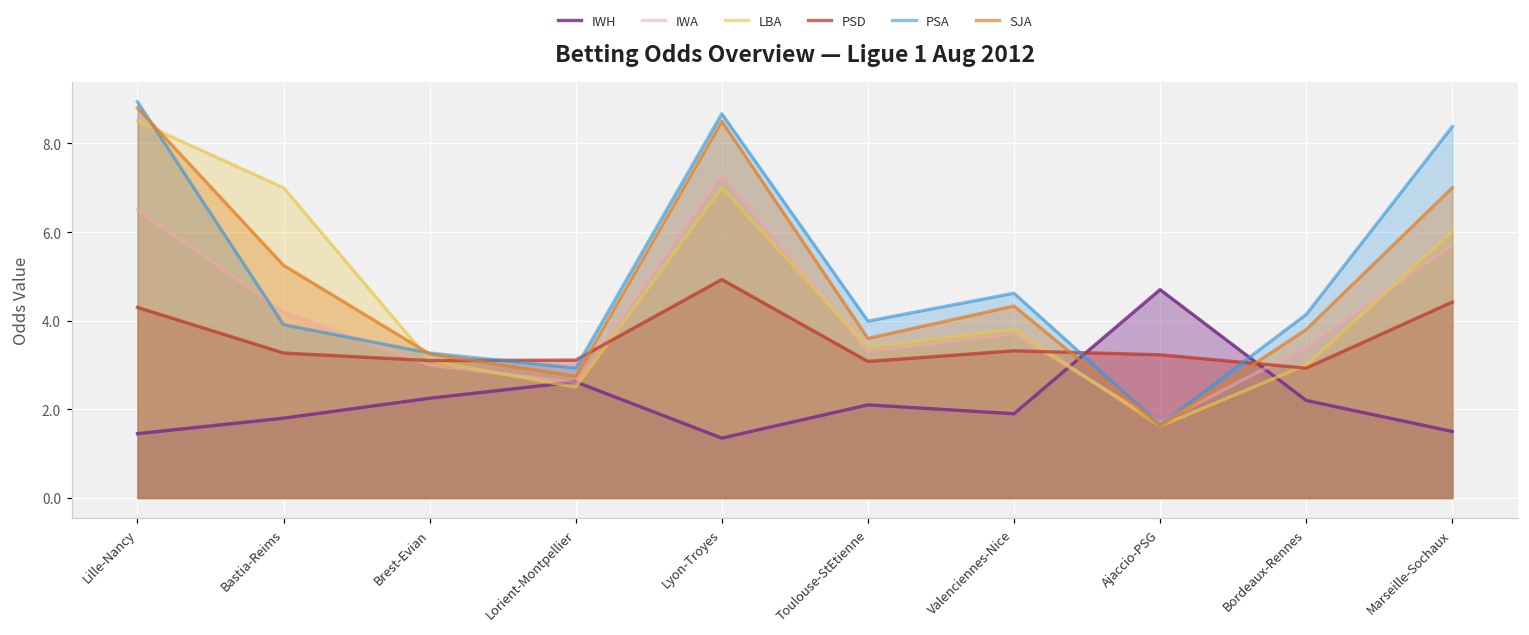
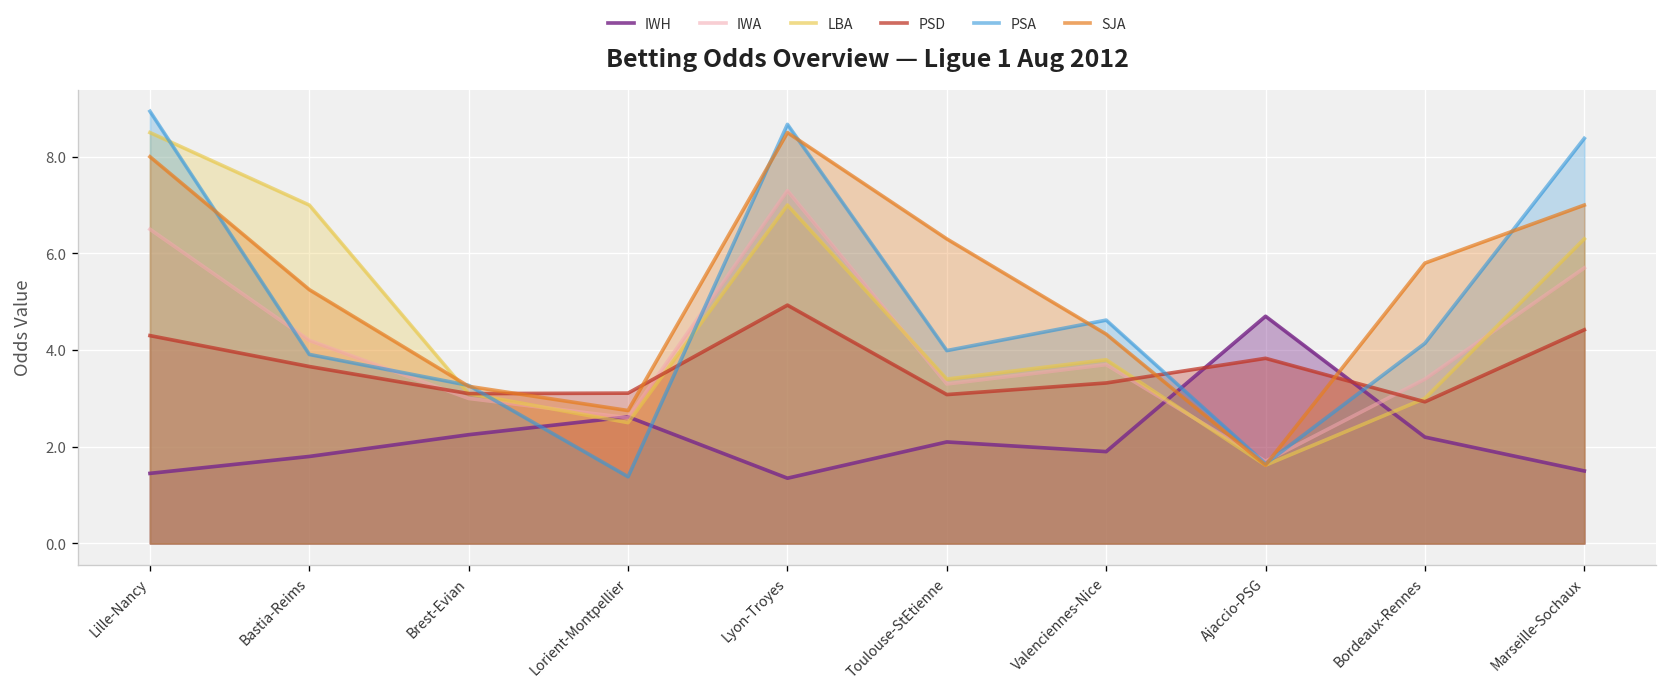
SJA, Lille-Nancy: 8.8 -> 8.0
PSD, Bastia-Reims: 3.3 -> 3.7
PSA, Lorient-Montpellier: 2.9 -> 1.4
SJA, Toulouse-StEtienne: 3.6 -> 6.3
PSD, Ajaccio-PSG: 3.2 -> 3.8
SJA, Bordeaux-Rennes: 3.8 -> 5.8
LBA, Marseille-Sochaux: 6.0 -> 6.3
